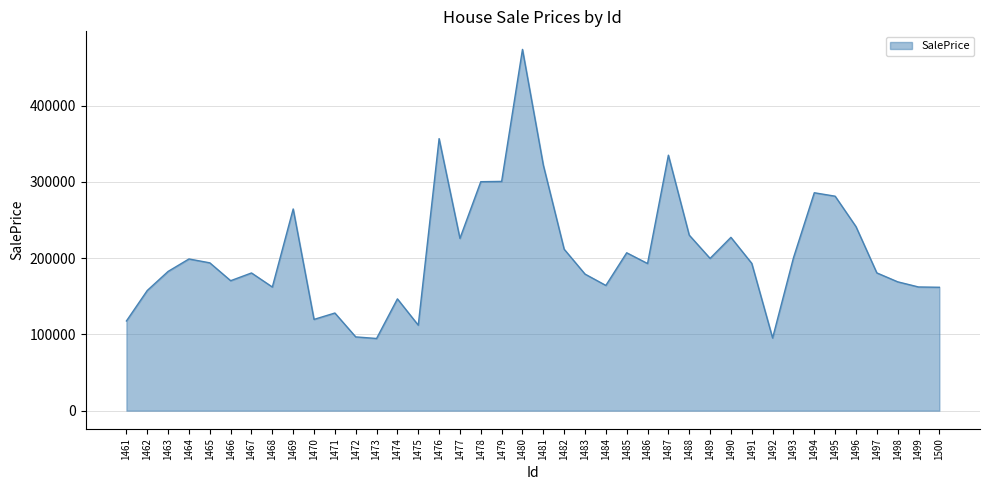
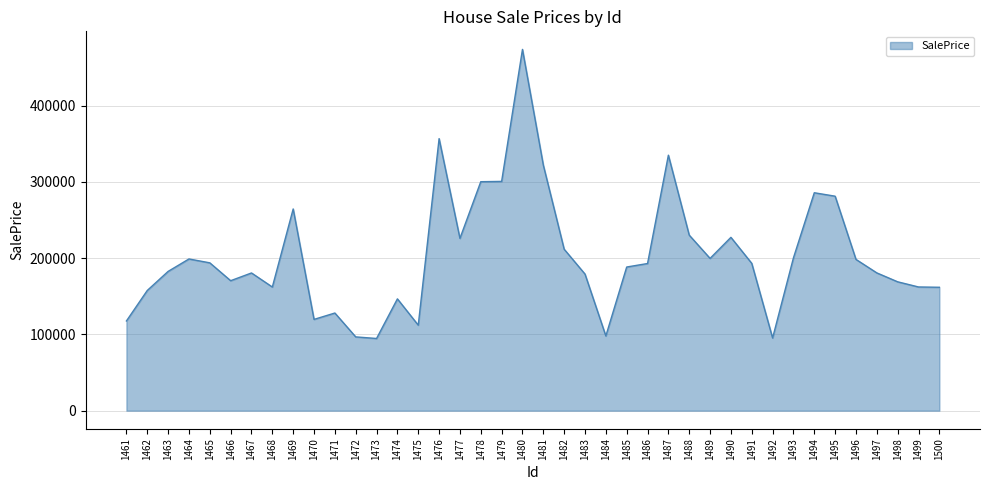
1484: 160000 -> 100000
1485: 210000 -> 190000
1496: 240000 -> 200000
